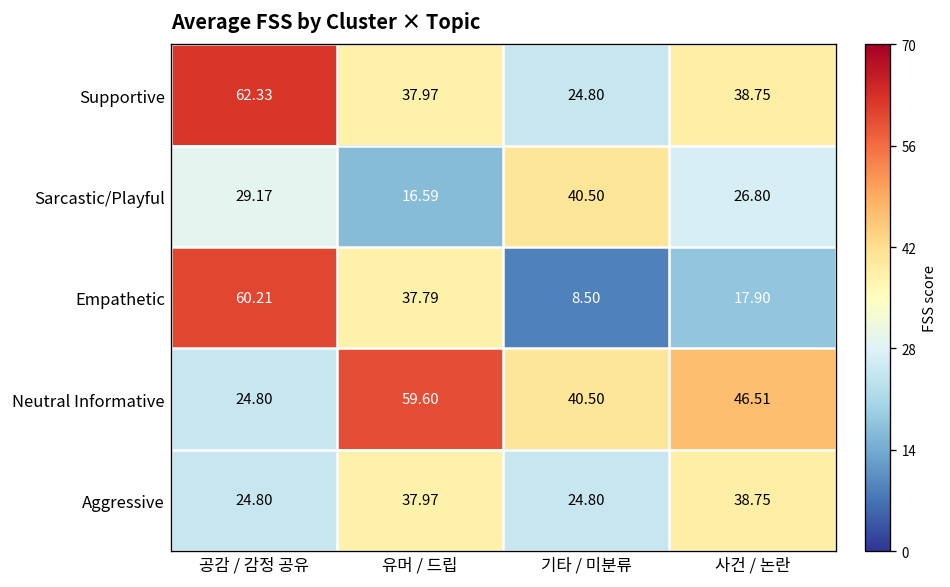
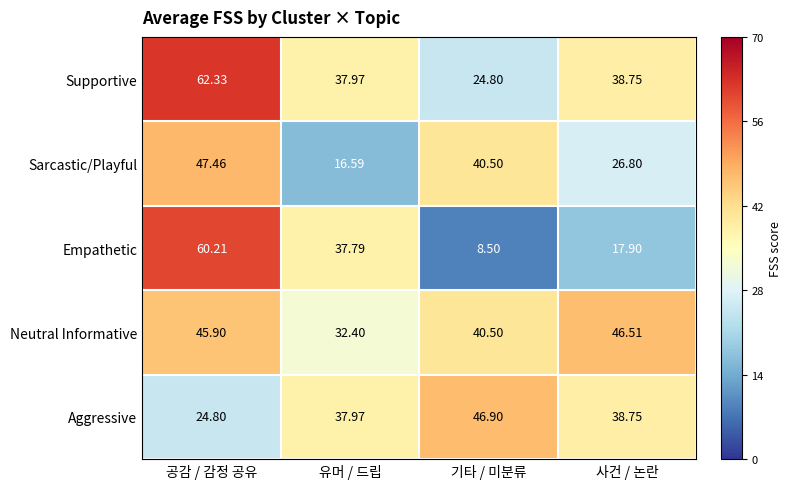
Sarcastic/Playful, 공감 / 감정 공유: 29.17 -> 47.46
Neutral Informative, 공감 / 감정 공유: 24.80 -> 45.90
Neutral Informative, 유머 / 드립: 59.60 -> 32.40
Aggressive, 기타 / 미분류: 24.80 -> 46.90
